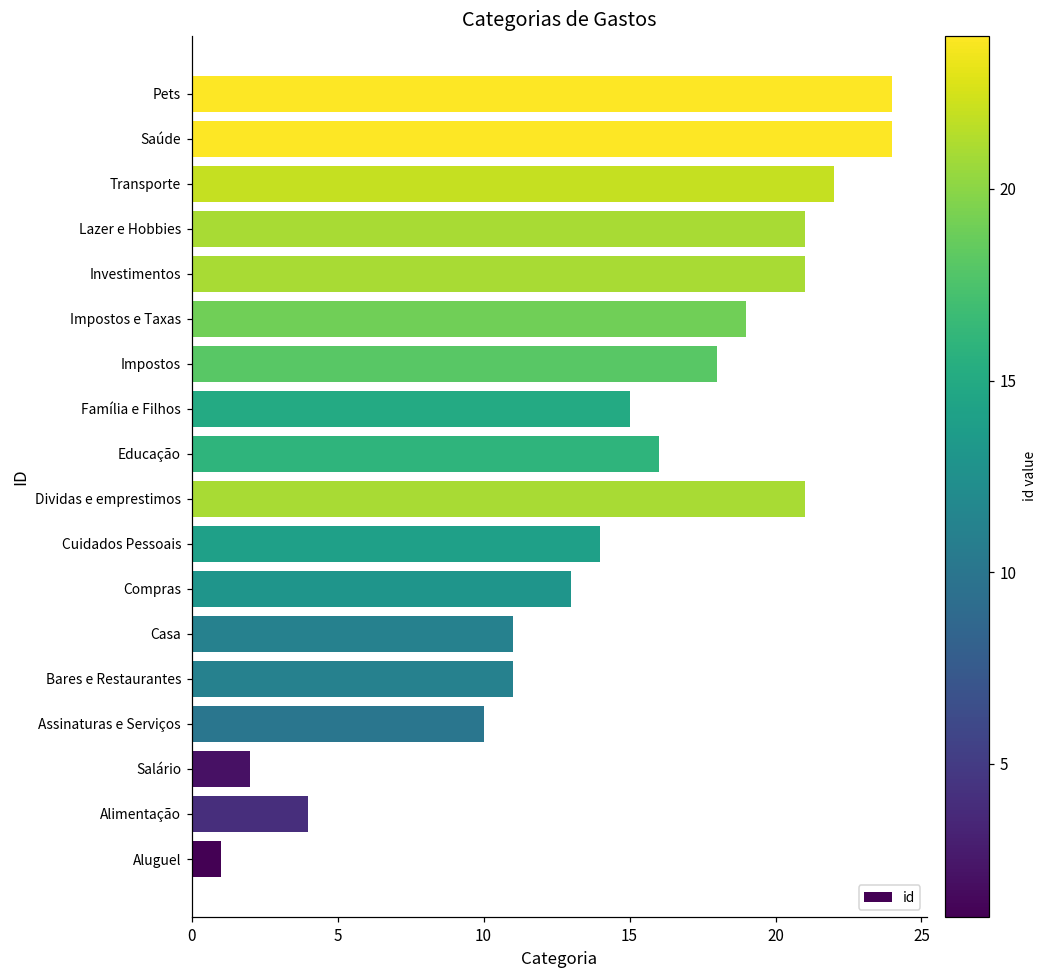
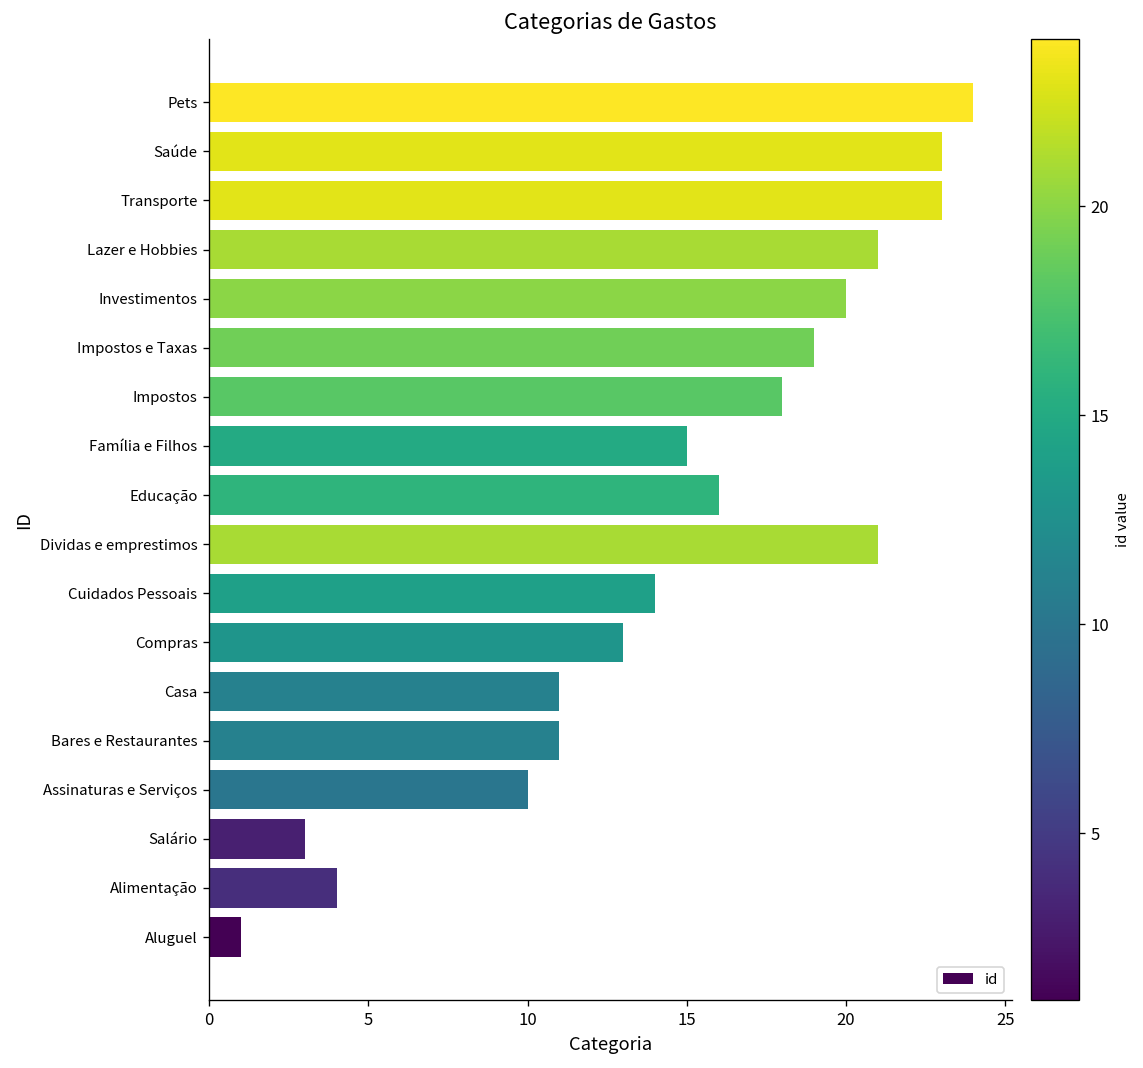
Saúde: 24 -> 23
Transporte: 22 -> 23
Investimentos: 21 -> 20
Salário: 2 -> 3
